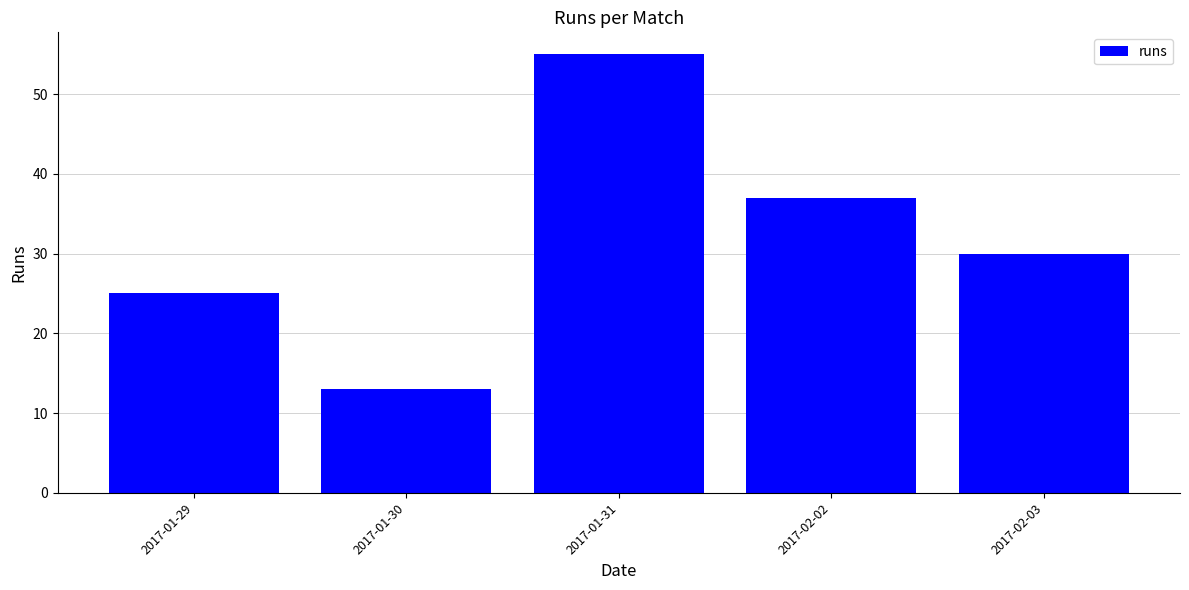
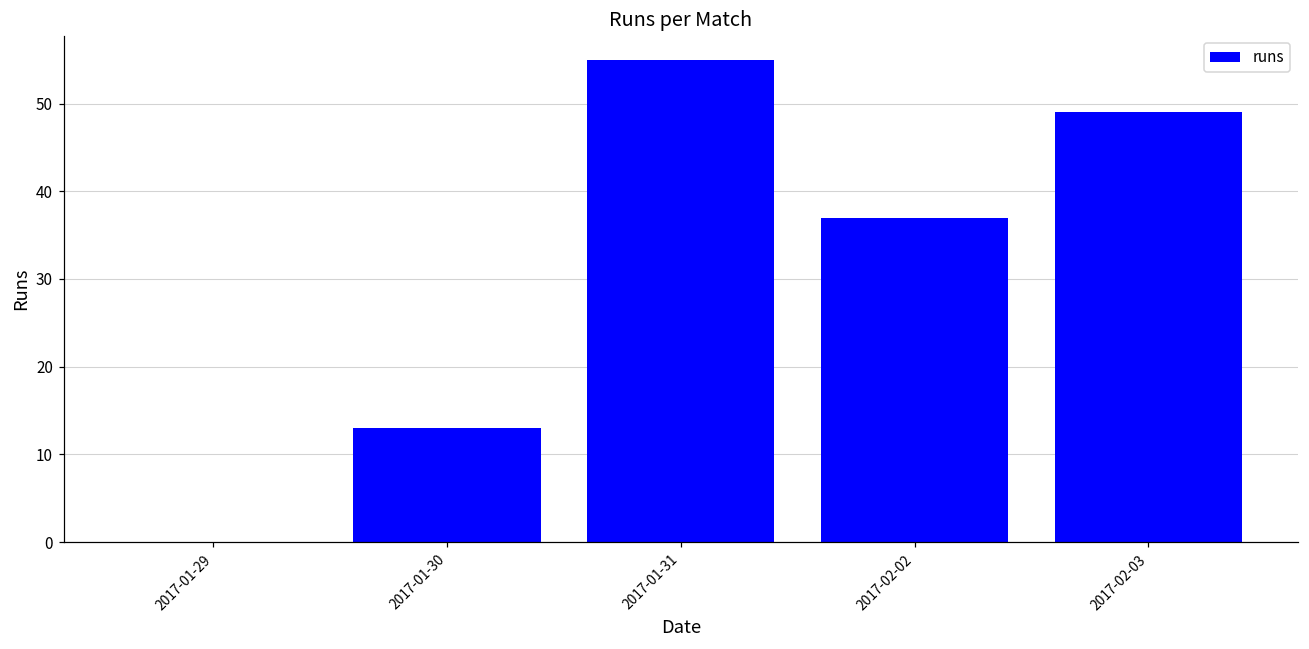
2017-01-29: 25 -> 0
2017-02-03: 30 -> 49
